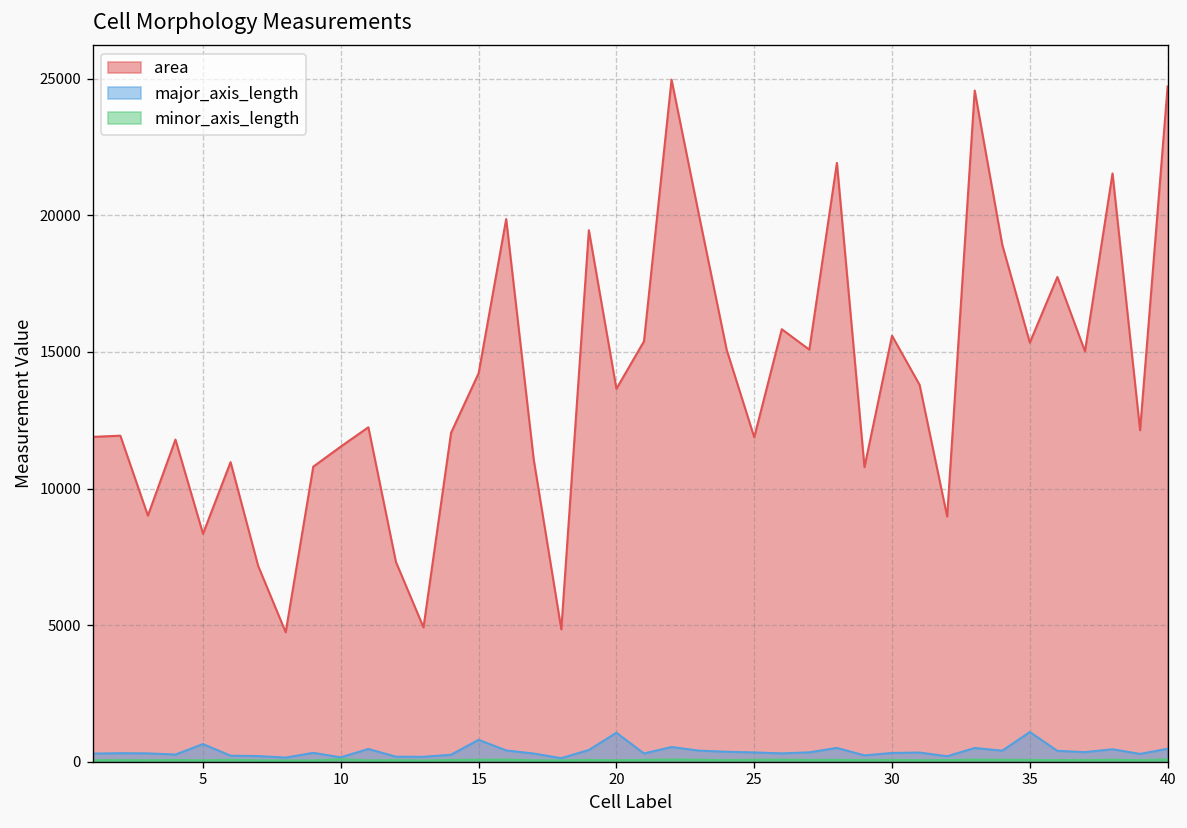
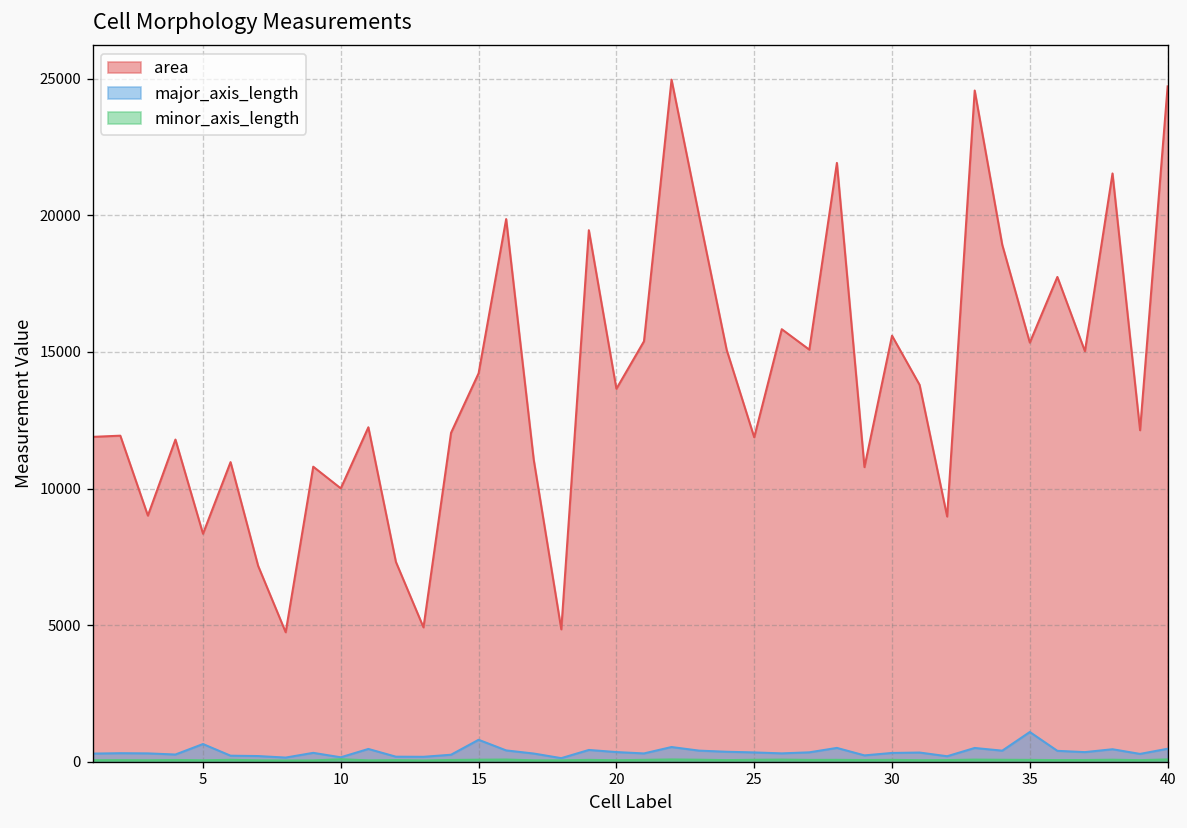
area, 10: 11500 -> 10000
major_axis_length, 20: 1100 -> 400
